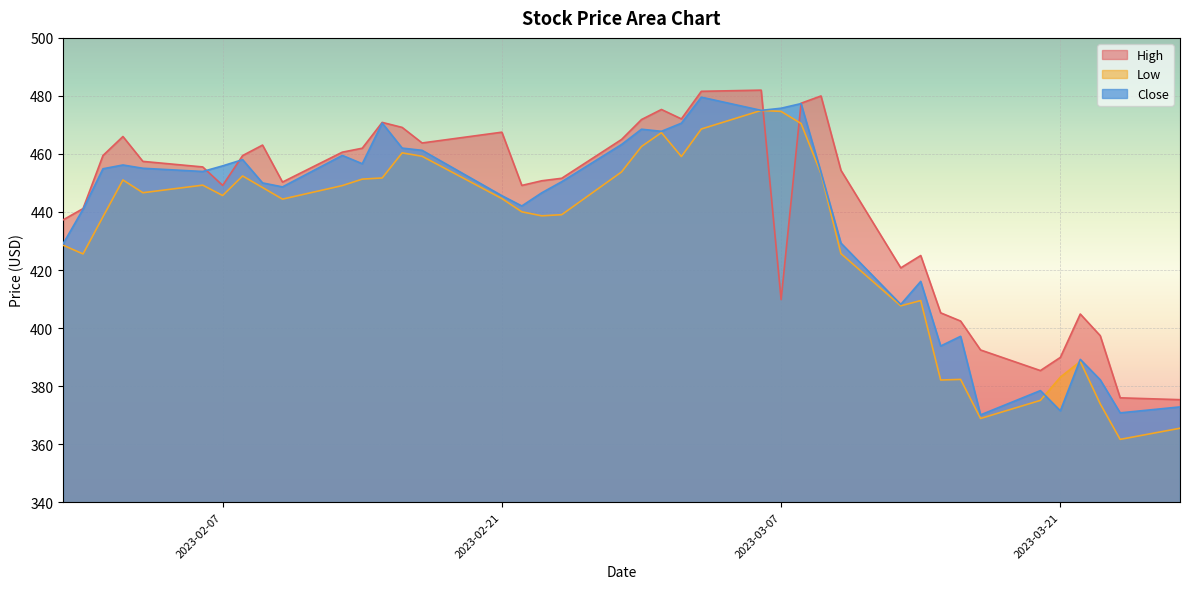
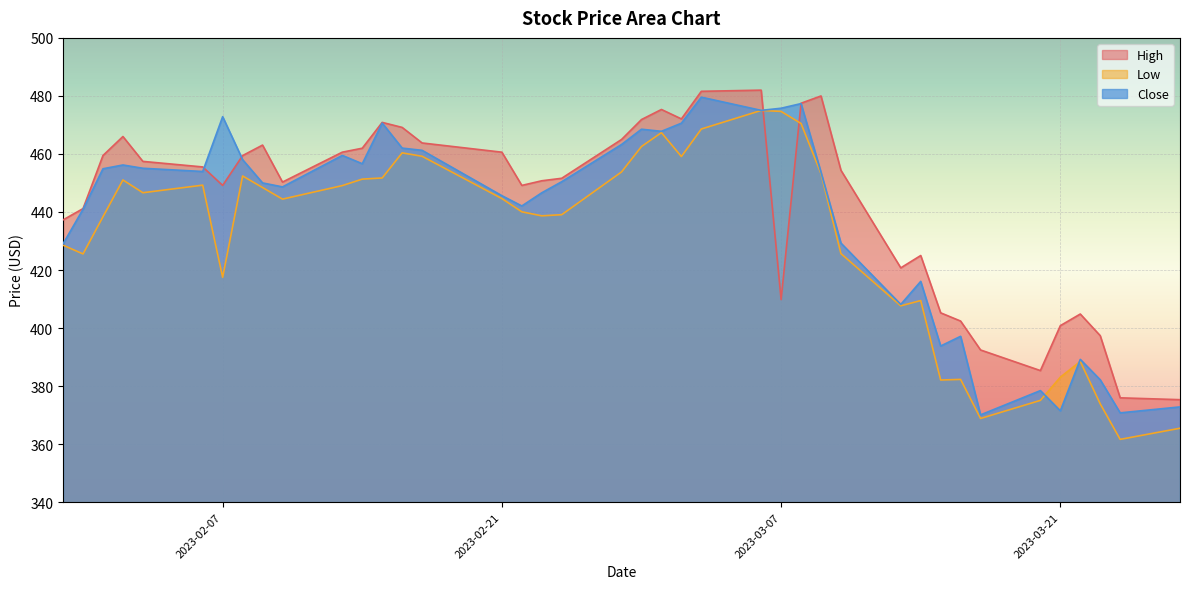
Low, 2023-02-07: 446 -> 417
Close, 2023-02-07: 456 -> 473
High, 2023-02-21: 468 -> 461
High, 2023-03-21: 390 -> 401
